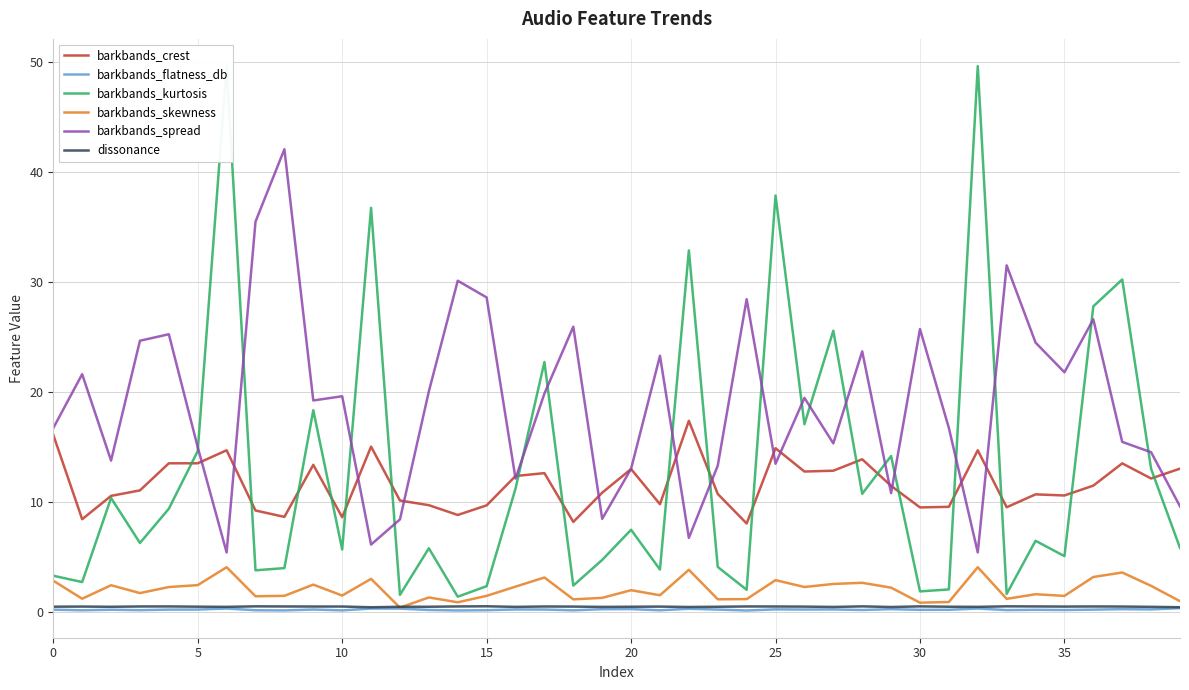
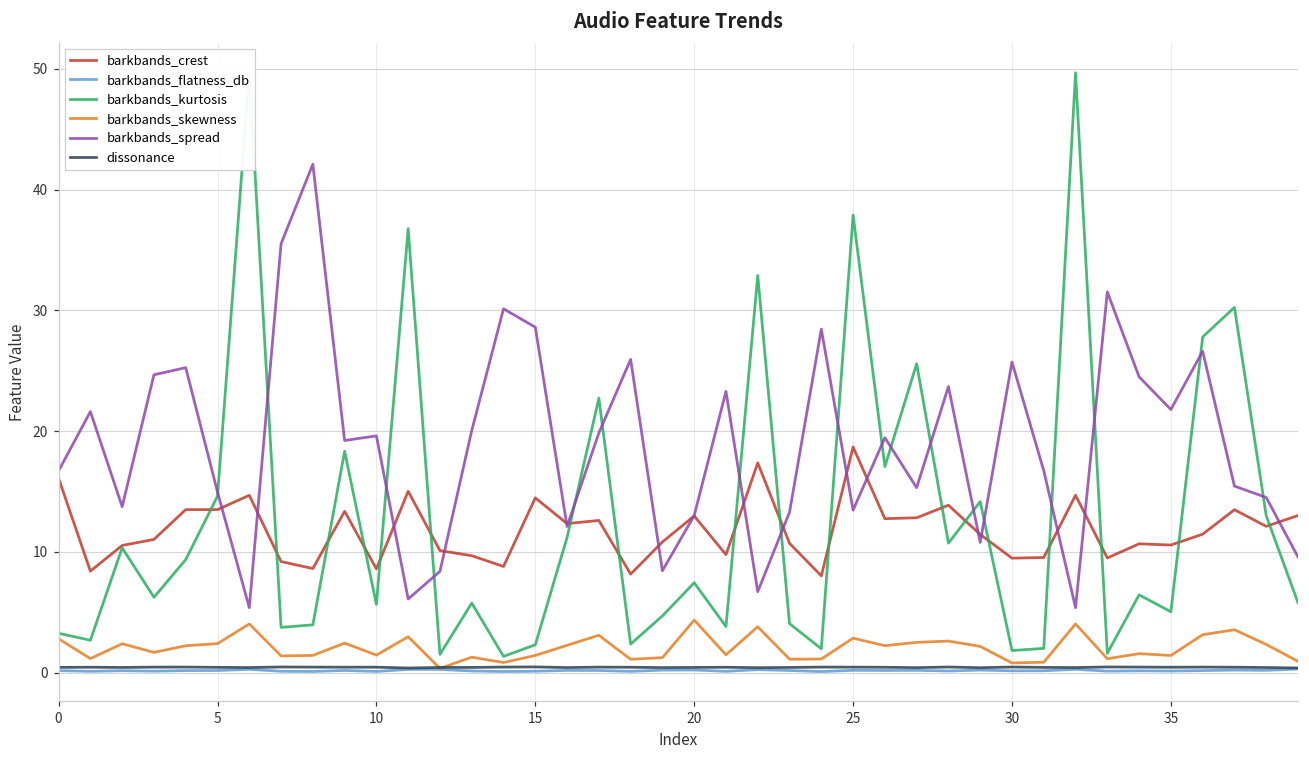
barkbands_crest, 15: 9.7 -> 14.5
barkbands_skewness, 20: 1.9 -> 4.4
barkbands_crest, 25: 14.9 -> 18.7
